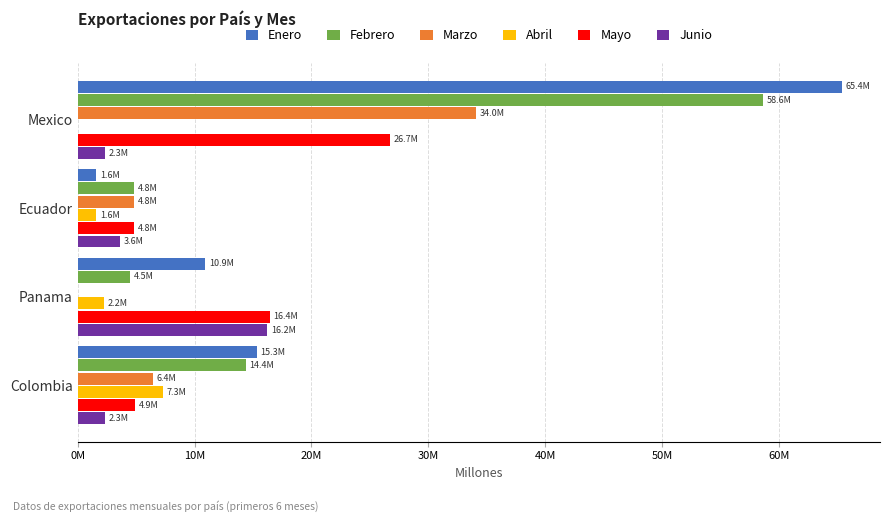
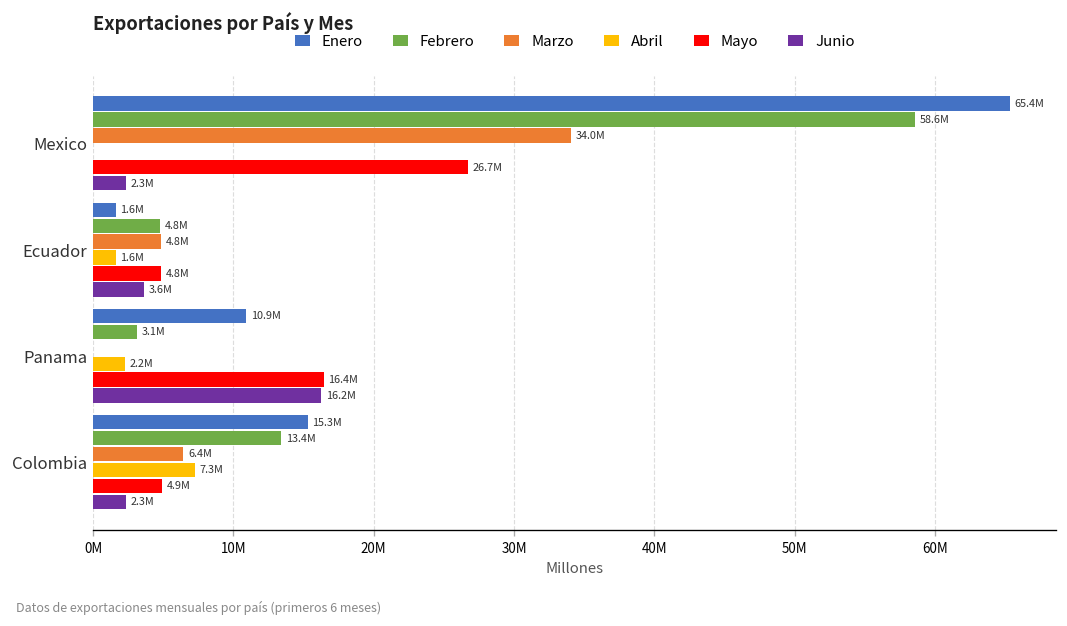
Febrero, Panama: 4.5M -> 3.1M
Febrero, Colombia: 14.4M -> 13.4M
